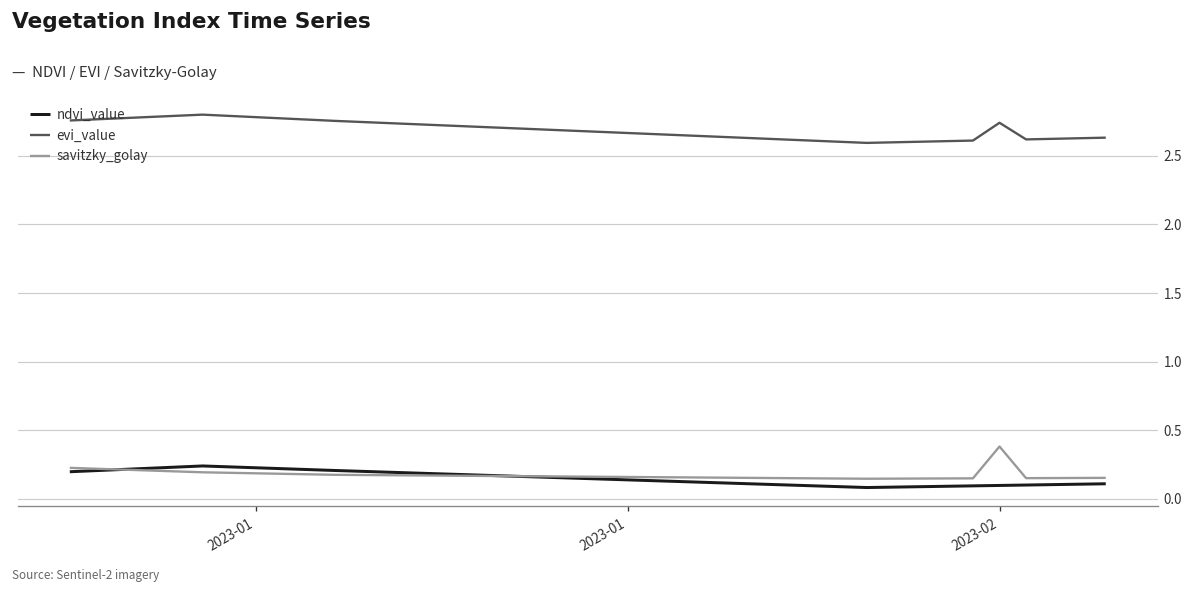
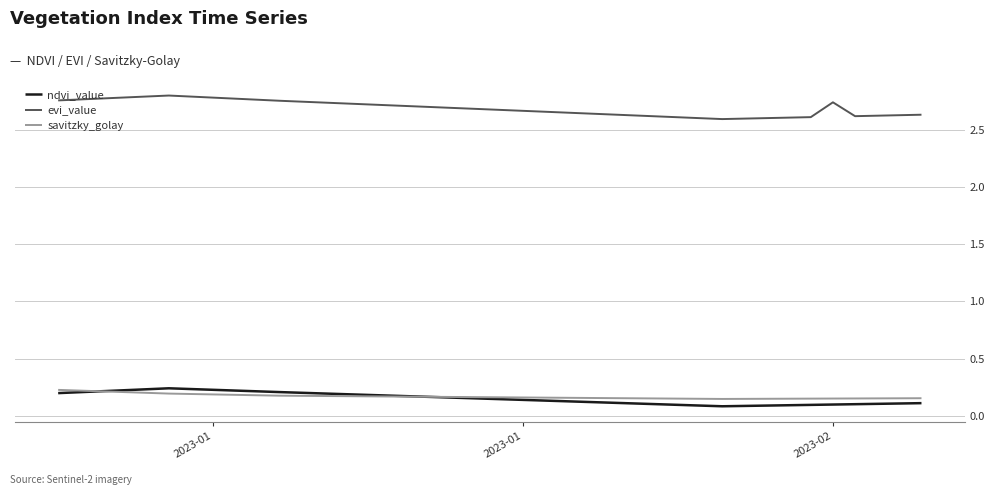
savitzky_golay, 2023-02: 0.38 -> 0.15
